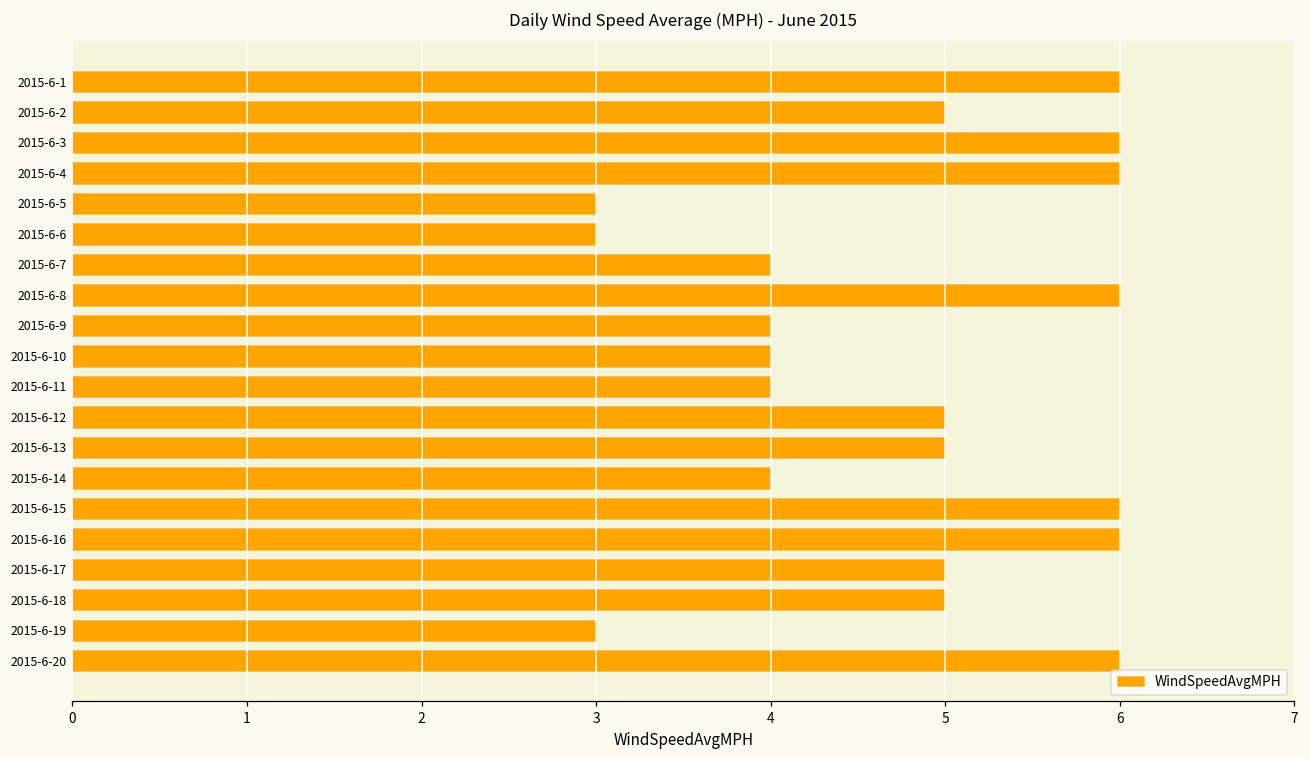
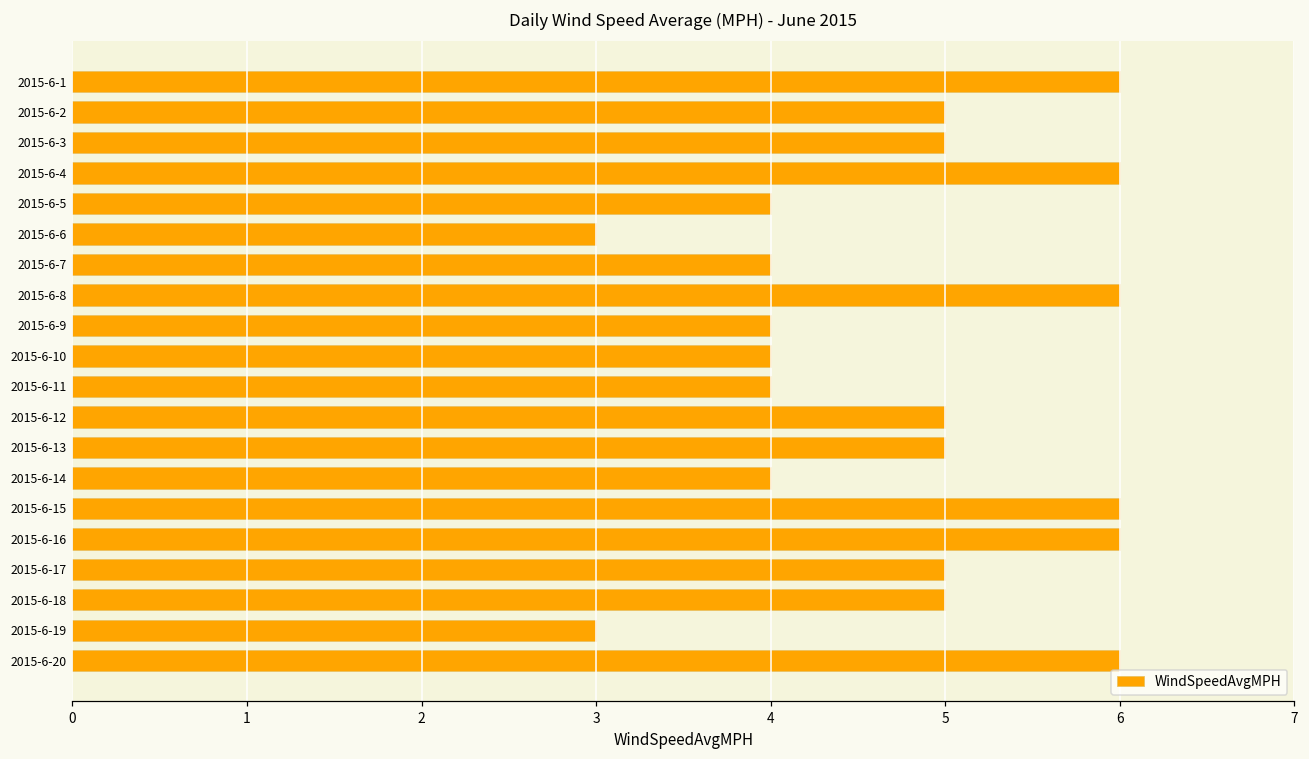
2015-6-3: 6 -> 5
2015-6-5: 3 -> 4
